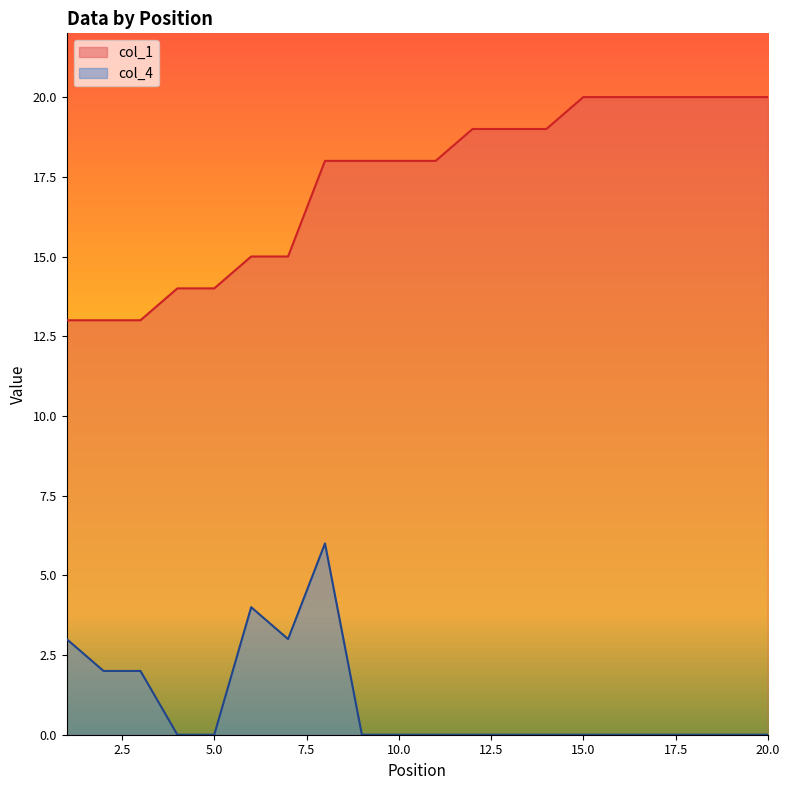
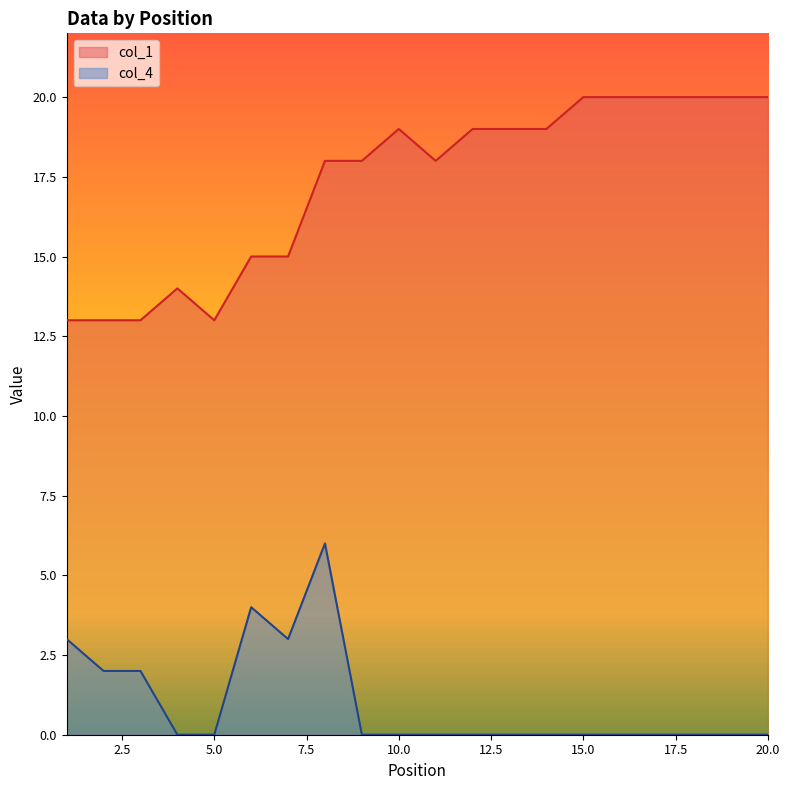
col_1, 5.0: 14 -> 13
col_1, 10.0: 18 -> 19
